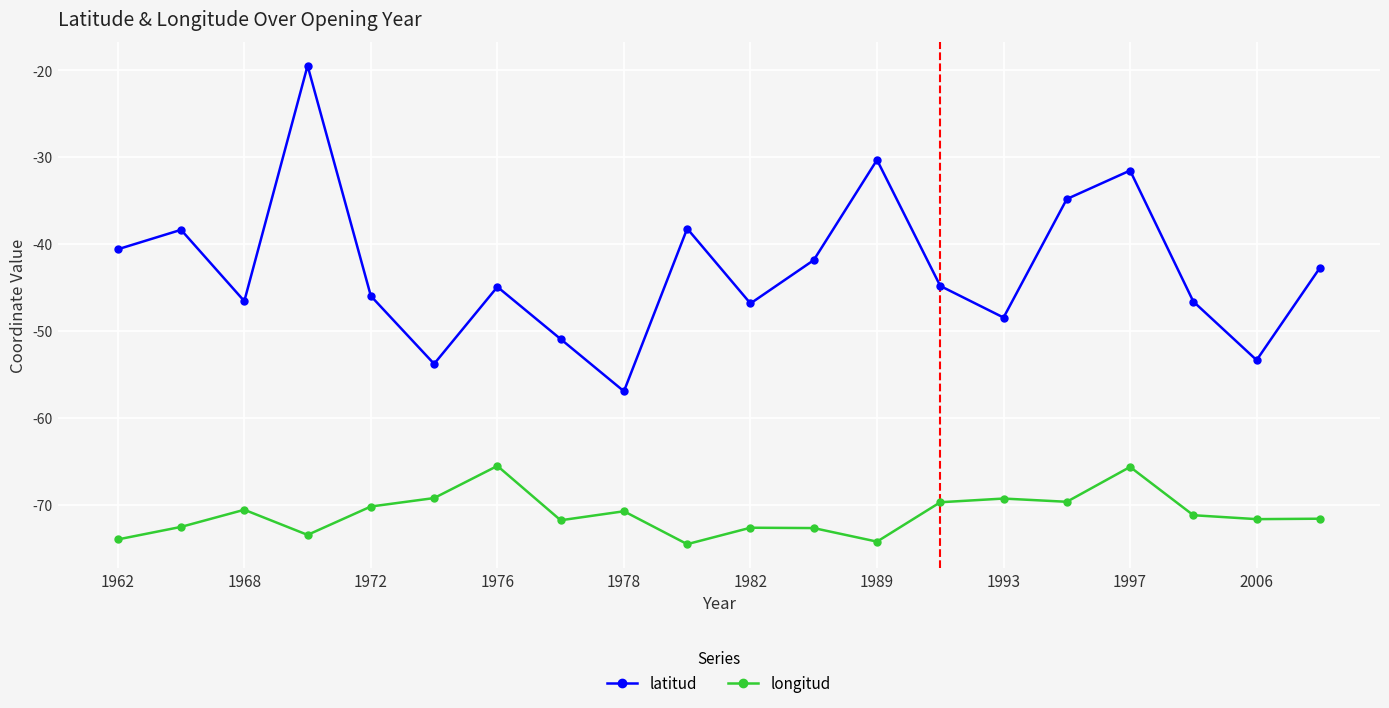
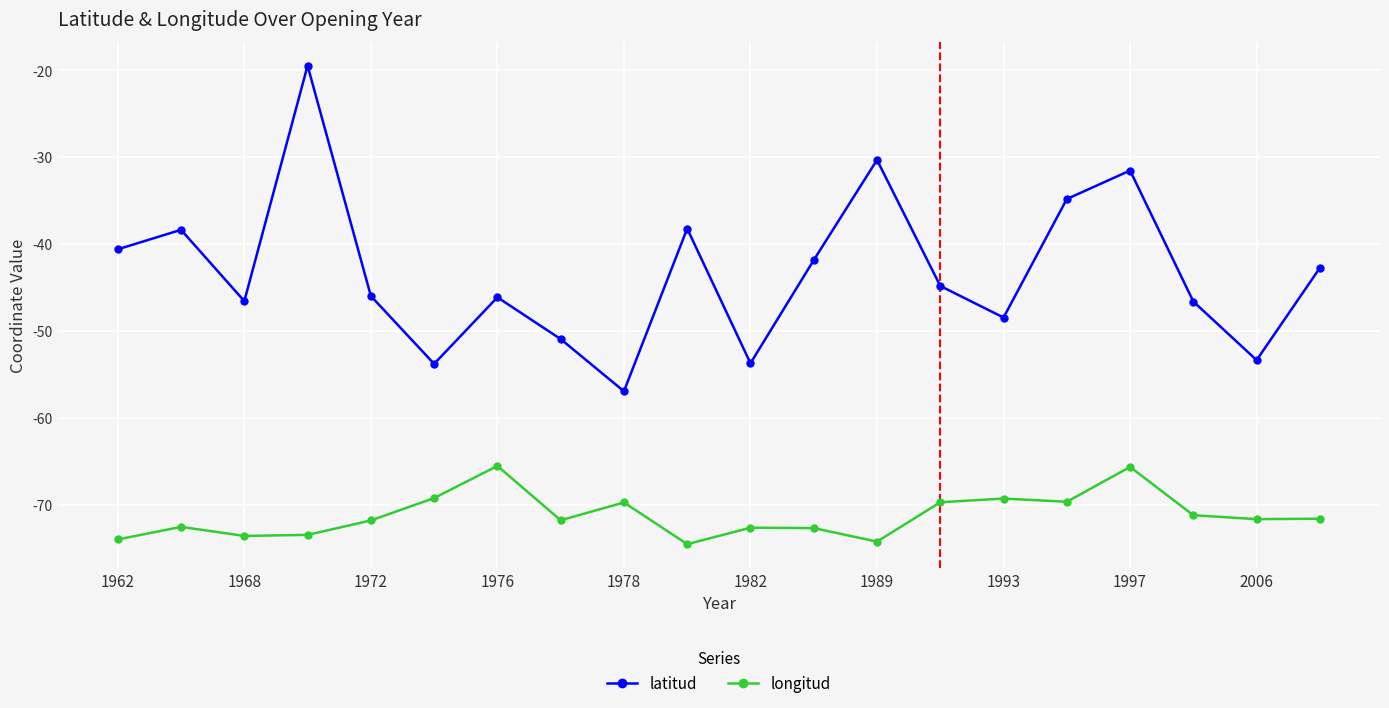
longitud, 1968: -71 -> -74
longitud, 1972: -70 -> -72
latitud, 1976: -45 -> -46
longitud, 1978: -71 -> -70
latitud, 1982: -47 -> -54
